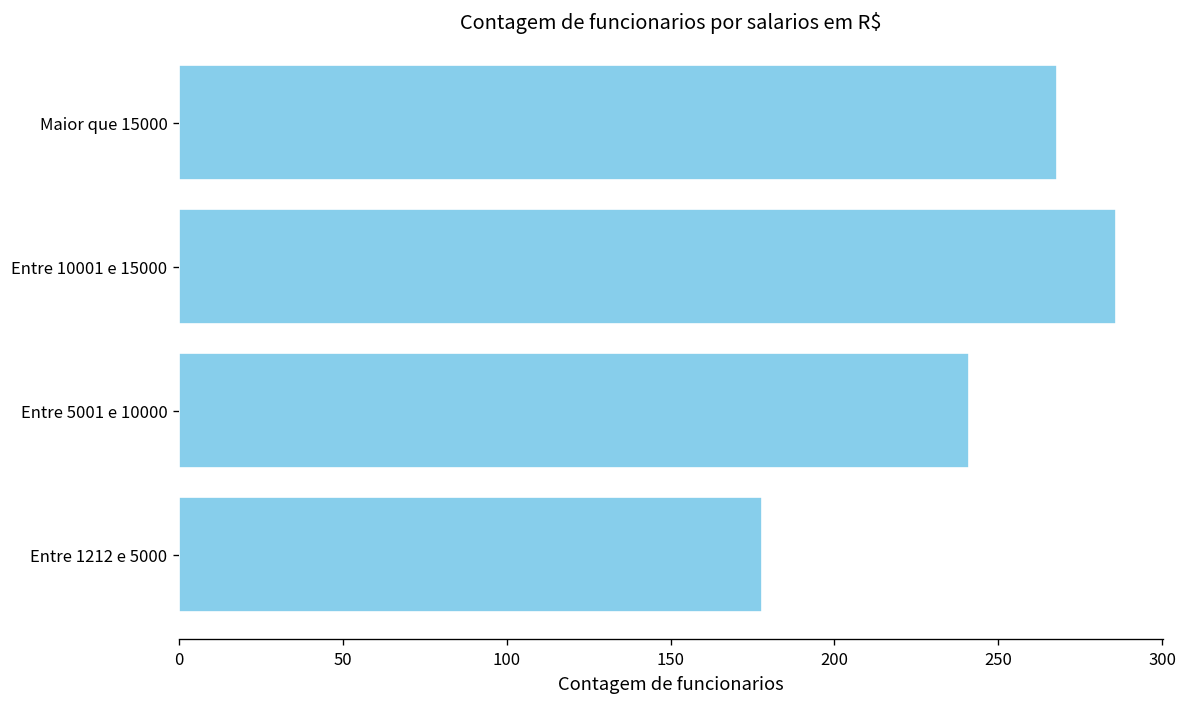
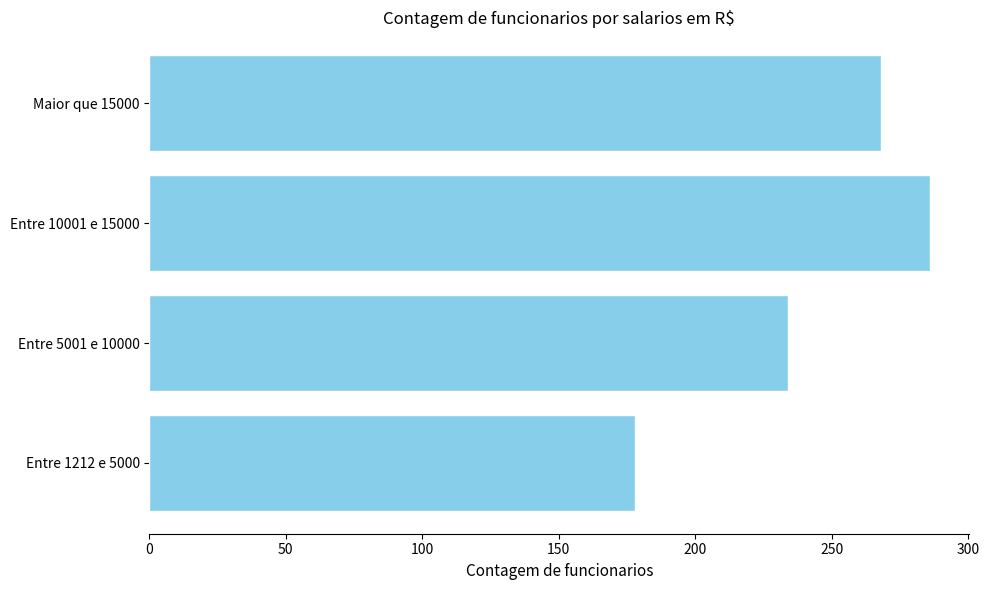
Entre 5001 e 10000: 241 -> 234
